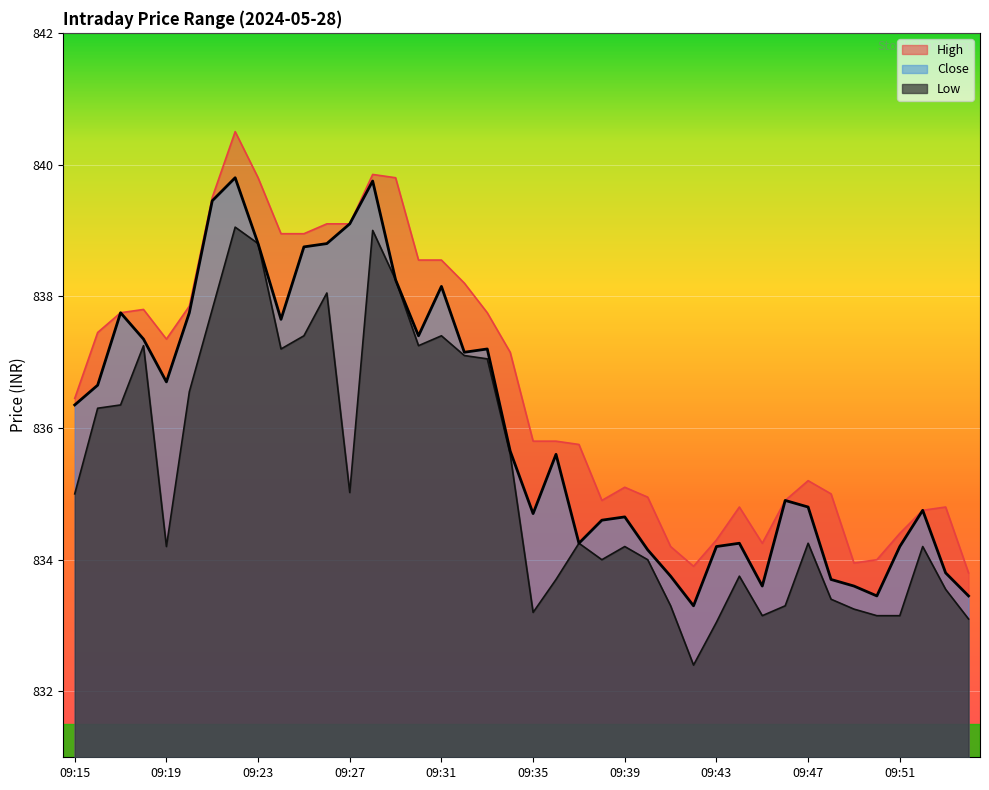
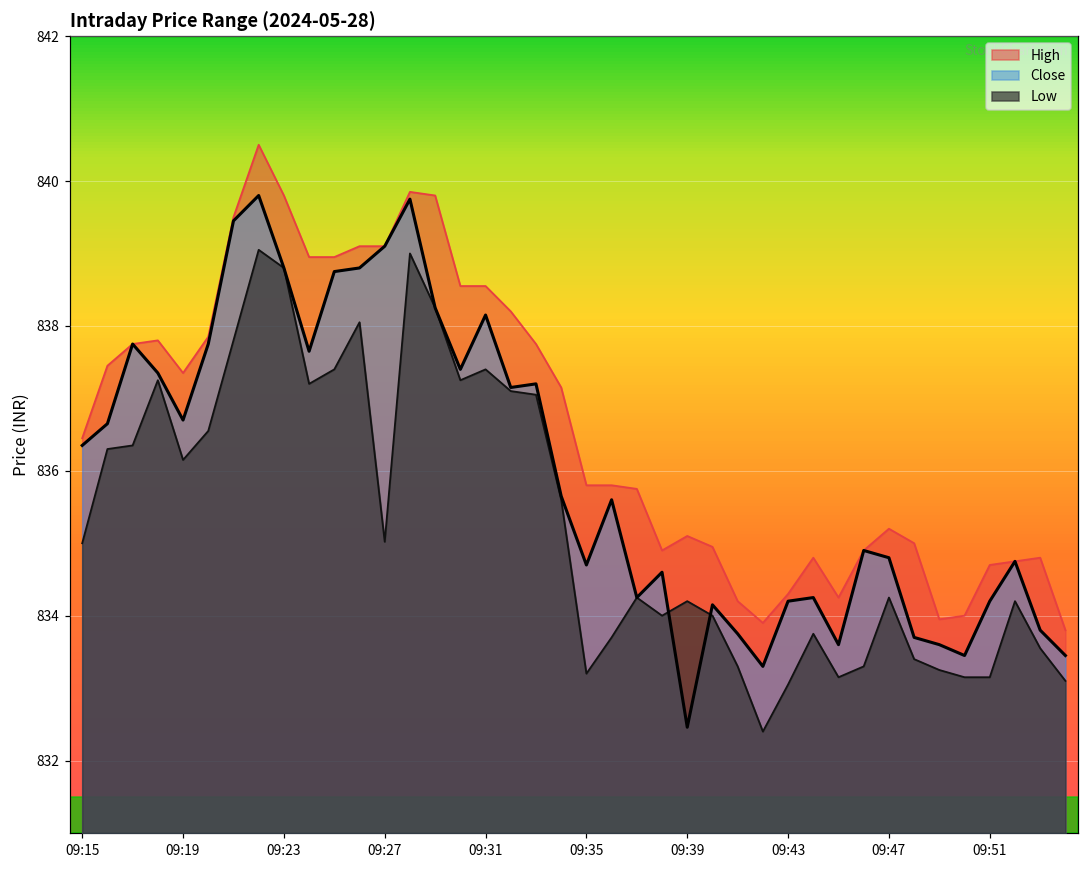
Low, 09:19: 834.2 -> 836.2
Close, 09:39: 834.7 -> 832.5
High, 09:51: 834.4 -> 834.7
